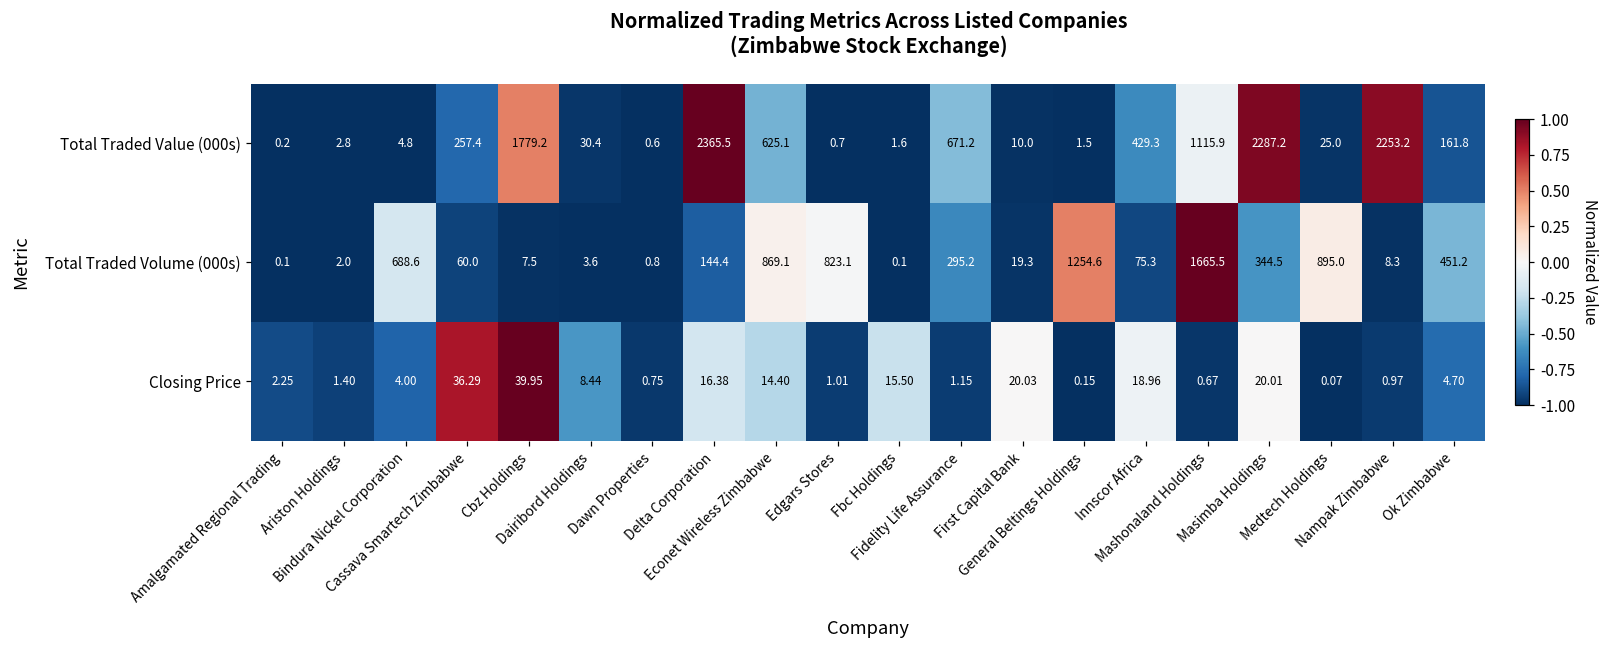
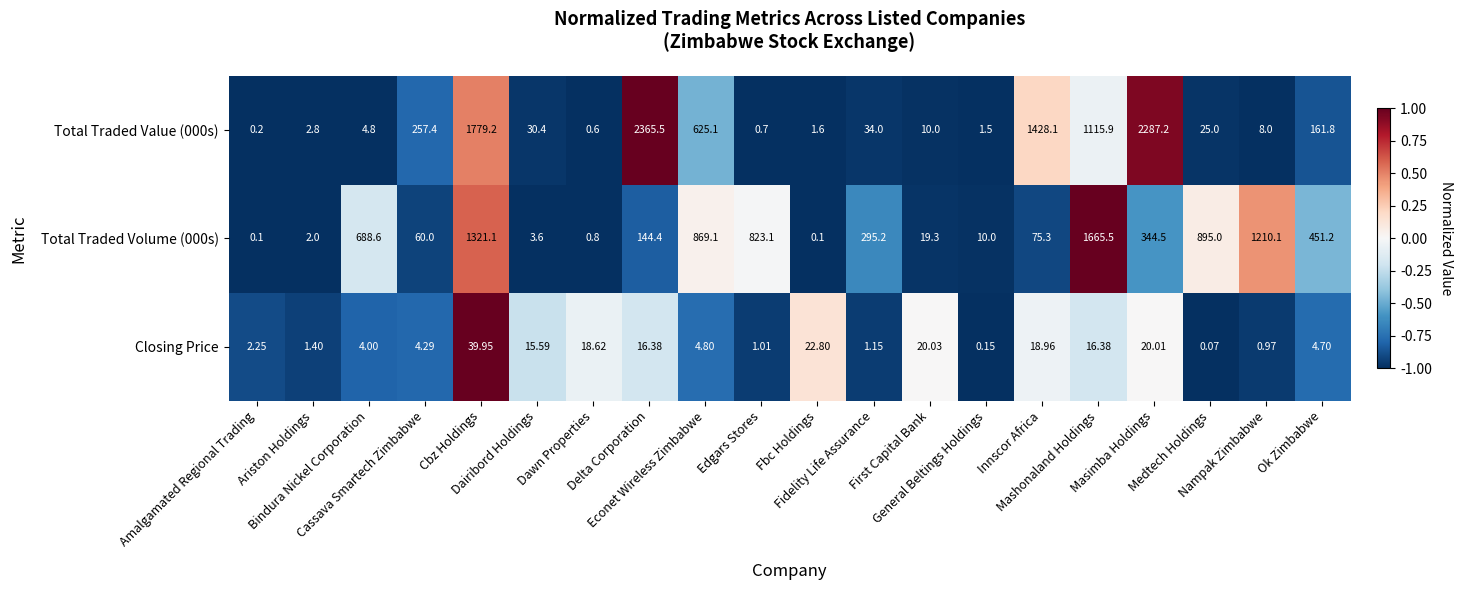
Total Traded Value (000s), Fidelity Life Assurance: 671.2 -> 34.0
Total Traded Value (000s), Innscor Africa: 429.3 -> 1428.1
Total Traded Value (000s), Nampak Zimbabwe: 2253.2 -> 8.0
Total Traded Volume (000s), Cbz Holdings: 7.5 -> 1321.1
Total Traded Volume (000s), General Beltings Holdings: 1254.6 -> 10.0
Total Traded Volume (000s), Nampak Zimbabwe: 8.3 -> 1210.1
Closing Price, Cassava Smartech Zimbabwe: 36.29 -> 4.29
Closing Price, Dairibord Holdings: 8.44 -> 15.59
Closing Price, Dawn Properties: 0.75 -> 18.62
Closing Price, Econet Wireless Zimbabwe: 14.40 -> 4.80
Closing Price, Fbc Holdings: 15.50 -> 22.80
Closing Price, Mashonaland Holdings: 0.67 -> 16.38
